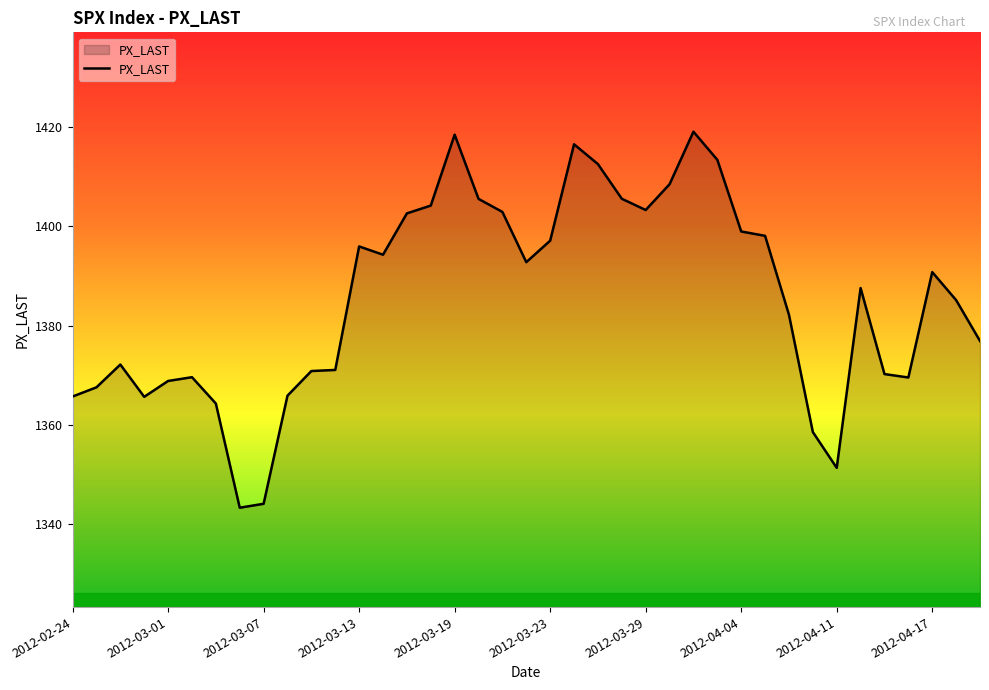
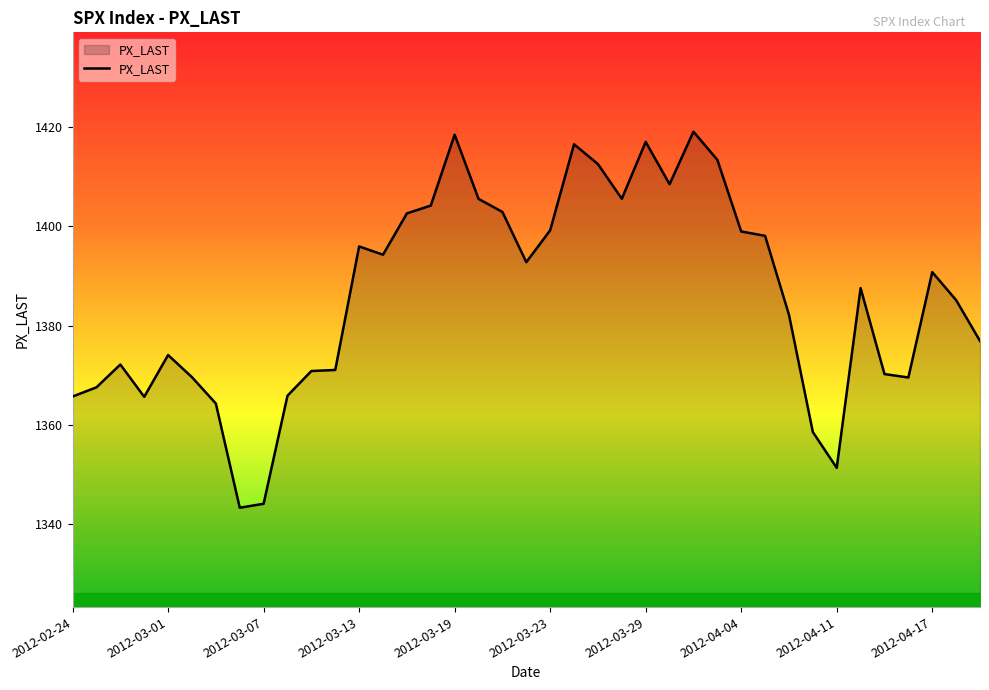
2012-03-01: 1369 -> 1374
2012-03-23: 1397 -> 1399
2012-03-29: 1403 -> 1417
